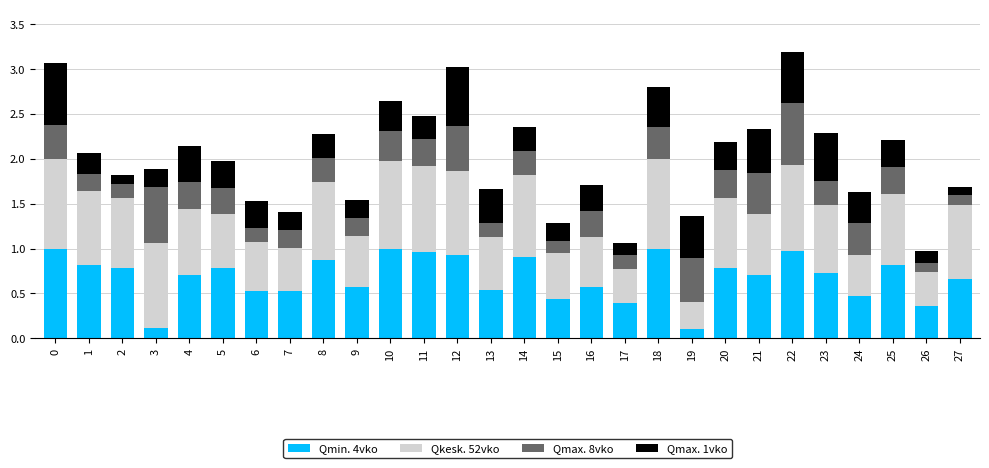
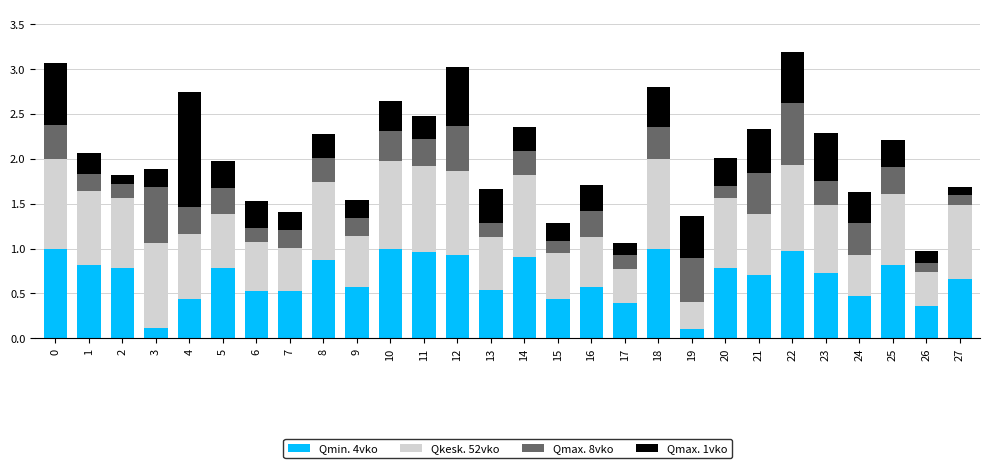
Qmin. 4vko, 4: 0.7 -> 0.4
Qmax. 1vko, 4: 0.4 -> 1.3
Qmax. 8vko, 20: 0.3 -> 0.1
